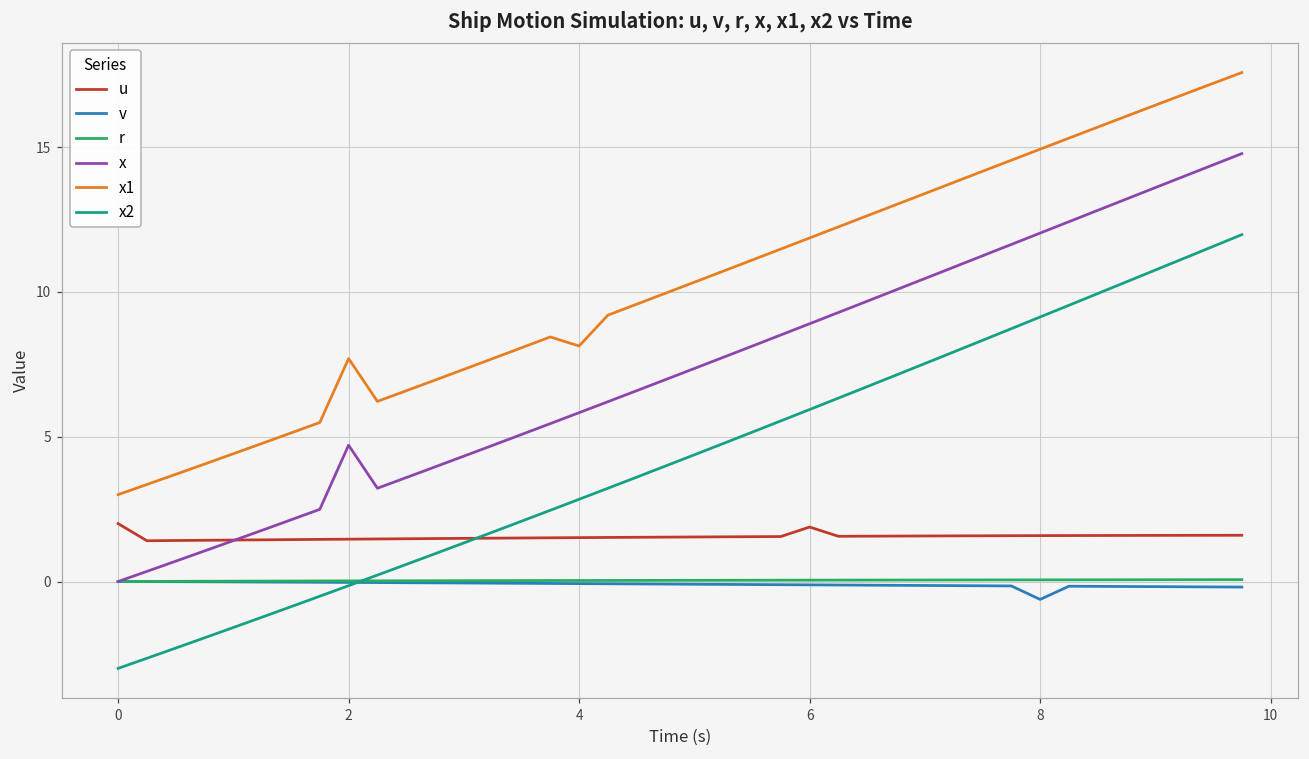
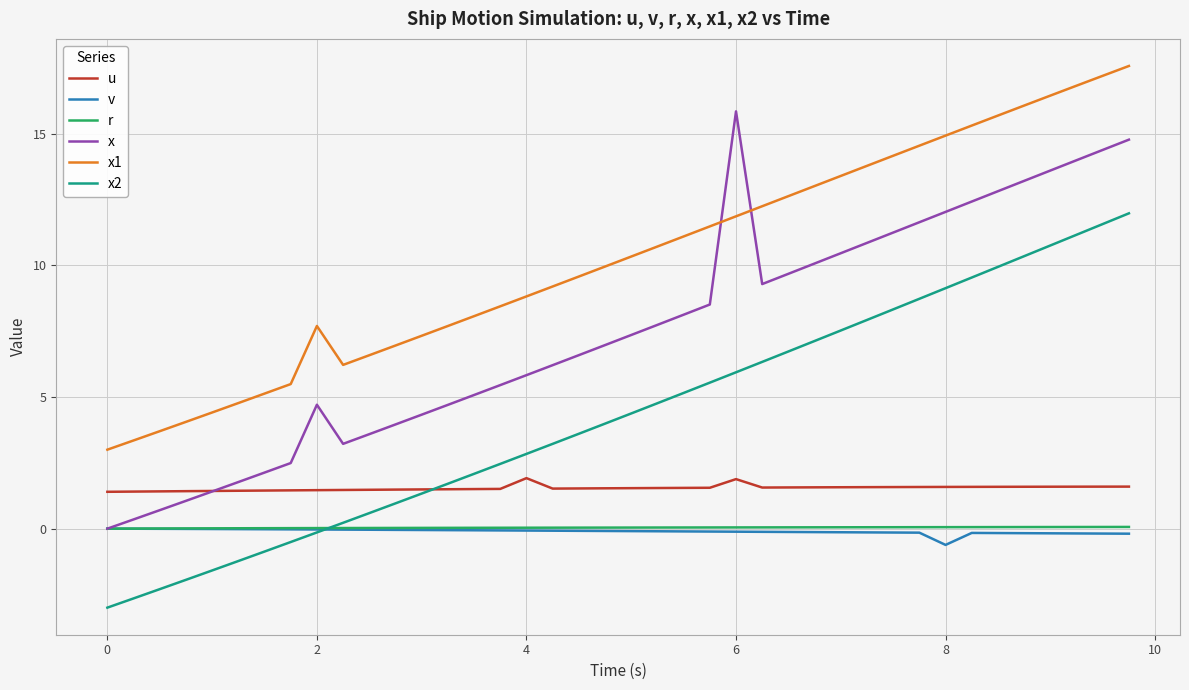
u, 0: 2.0 -> 1.4
u, 4: 1.5 -> 1.9
x1, 4: 8.1 -> 8.8
x, 6: 8.9 -> 15.9
